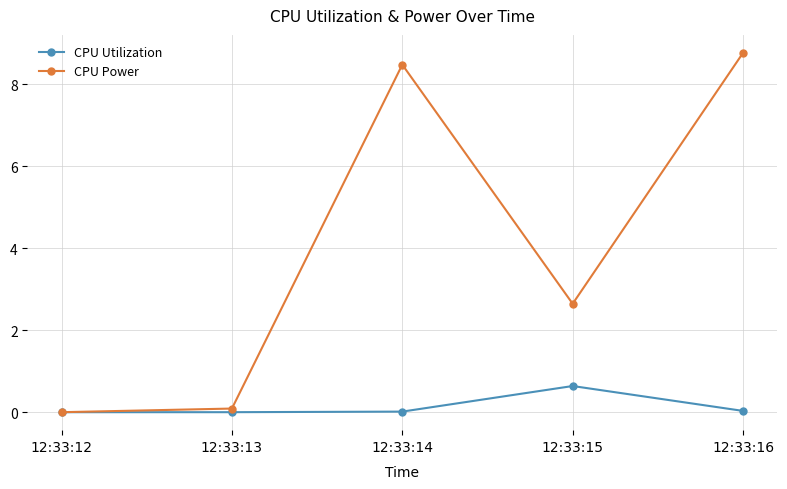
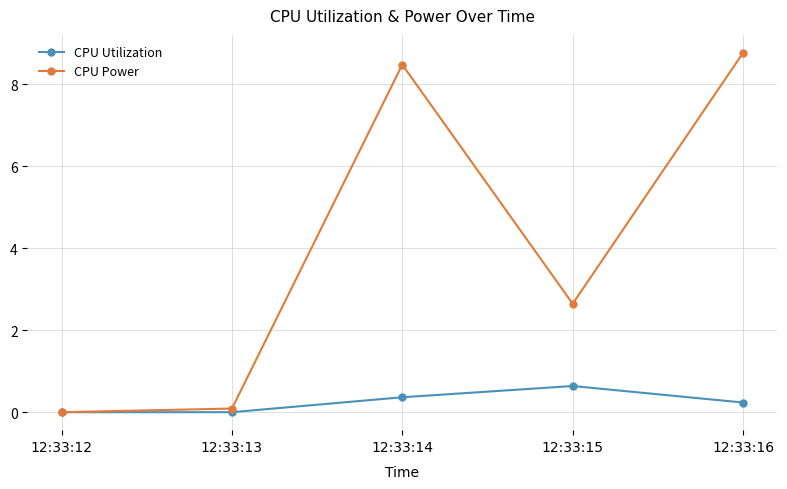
CPU Utilization, 12:33:14: 0.0 -> 0.4
CPU Utilization, 12:33:16: 0.0 -> 0.2
